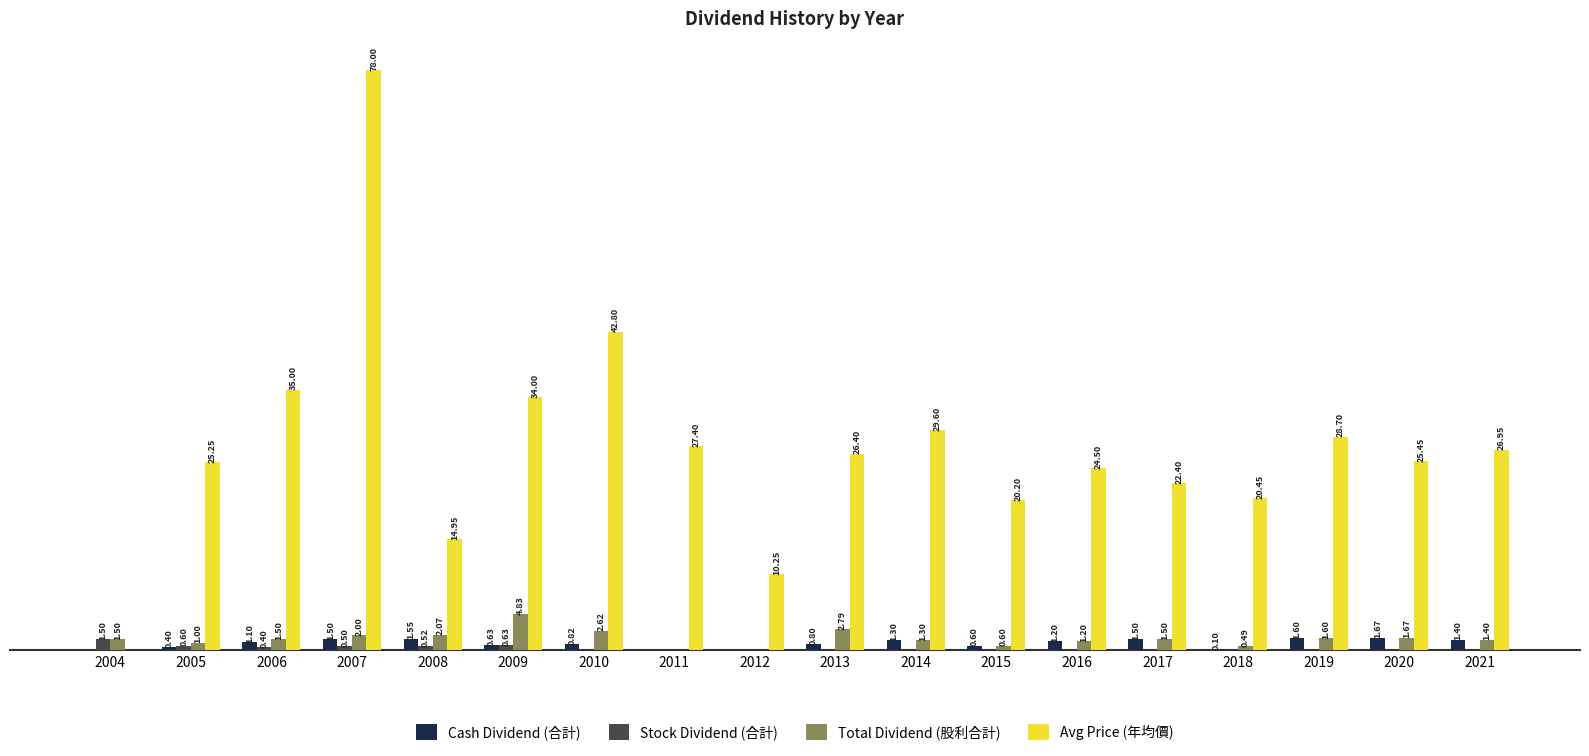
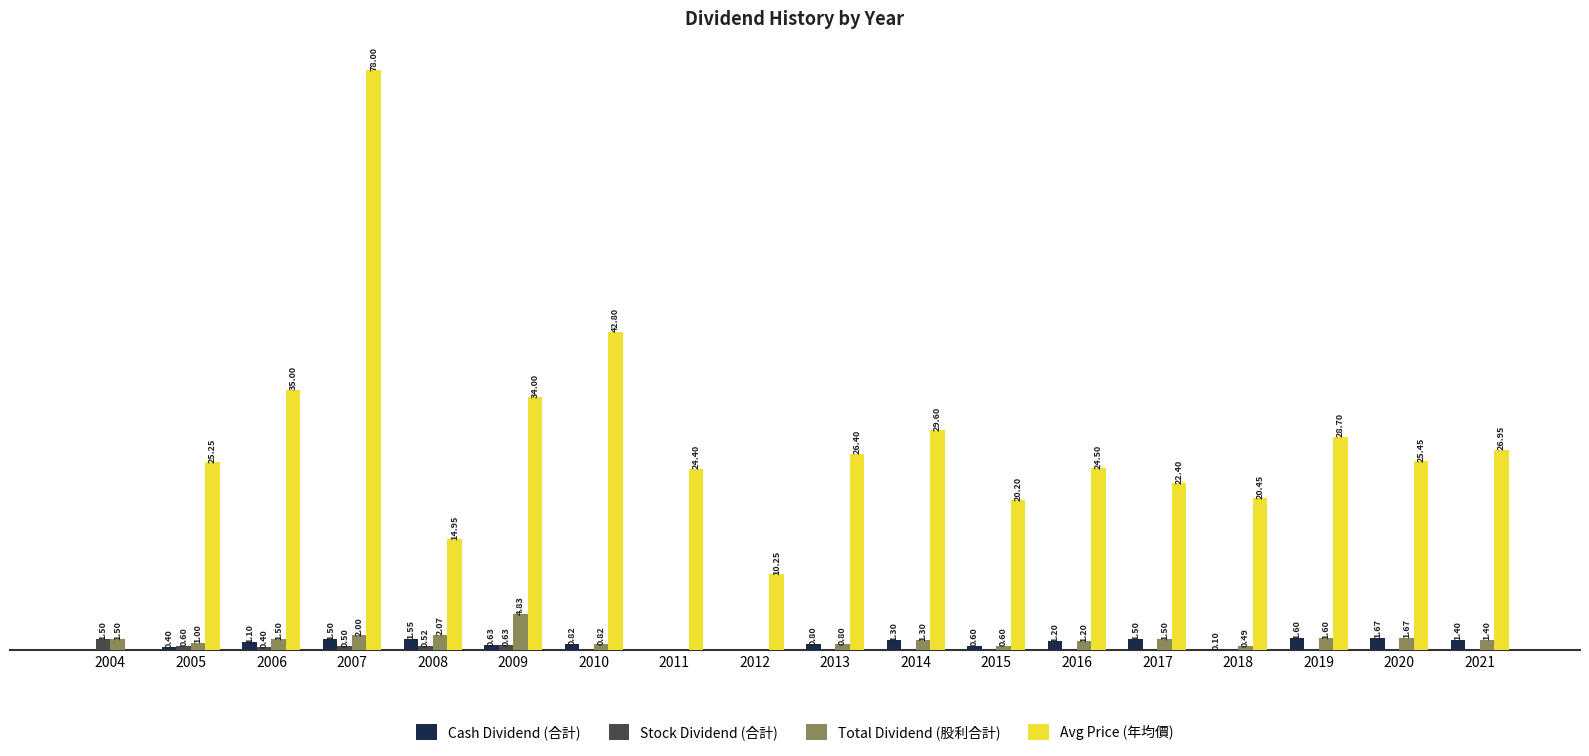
Total Dividend (股利合計), 2010: 2.62 -> 0.82
Avg Price (年均價), 2011: 27.40 -> 24.40
Total Dividend (股利合計), 2013: 2.79 -> 0.80
